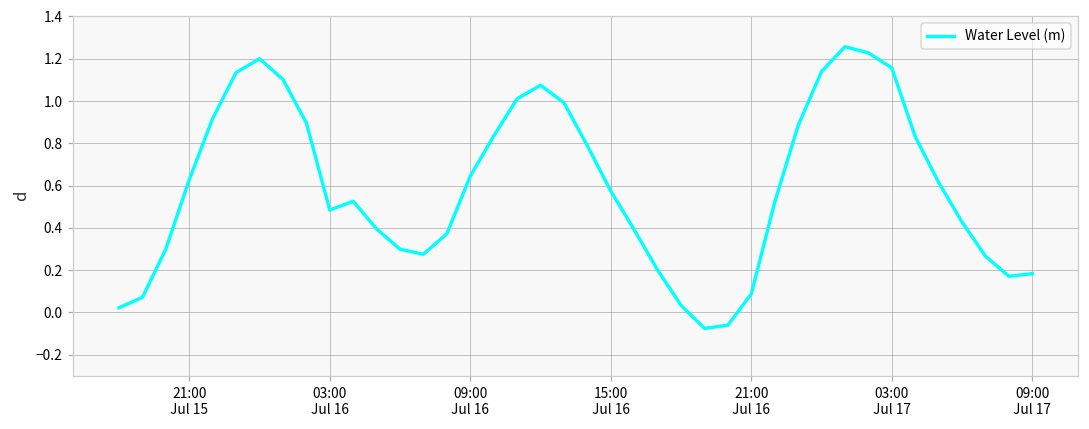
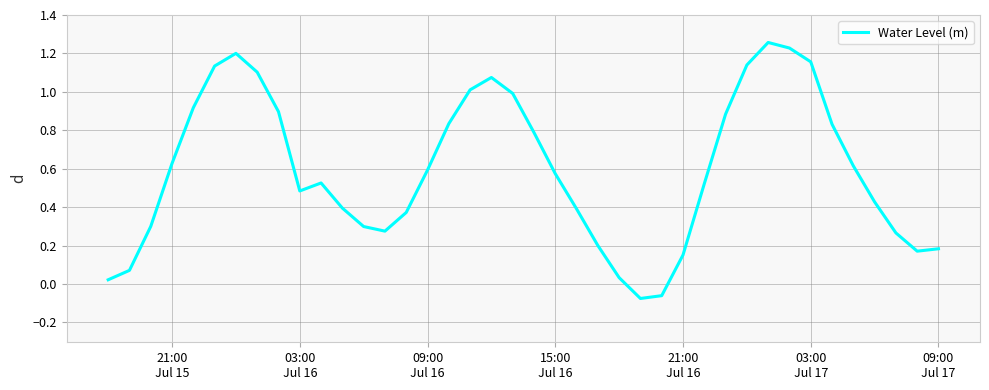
09:00 Jul 16: 0.64 -> 0.59
21:00 Jul 16: 0.09 -> 0.15
